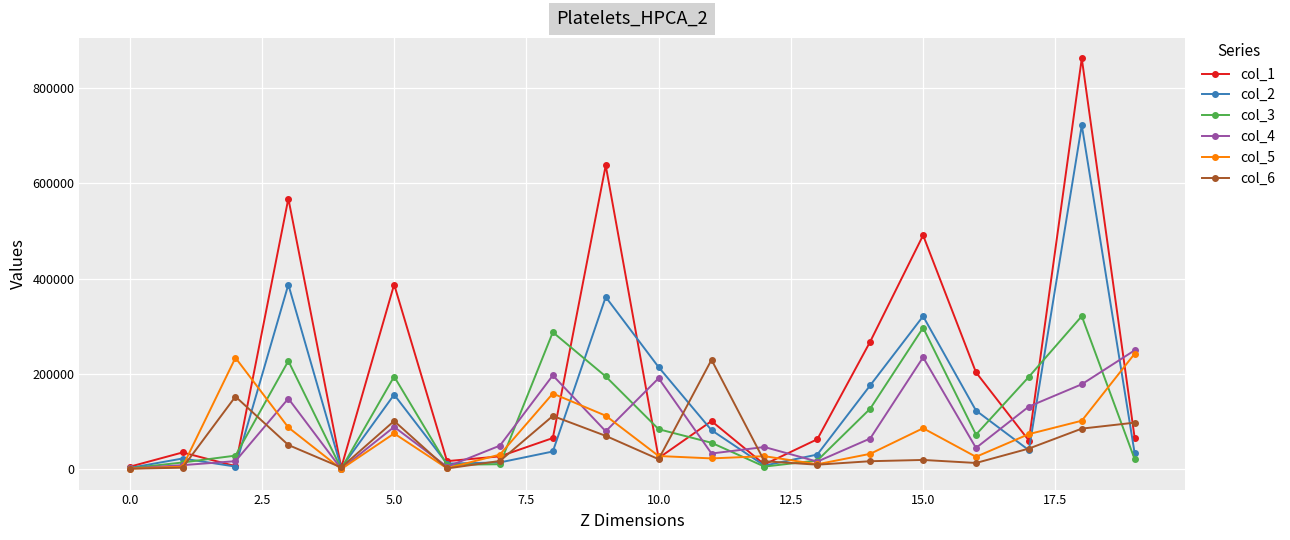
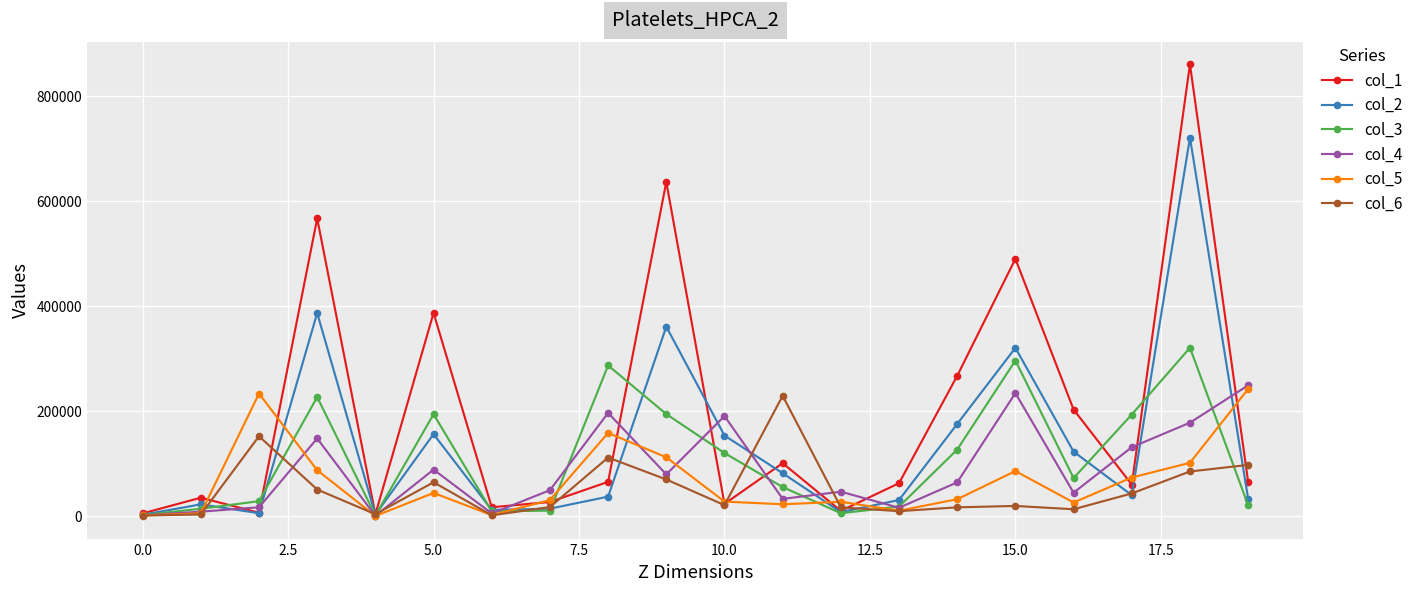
col_5, 5.0: 80000 -> 40000
col_6, 5.0: 100000 -> 70000
col_2, 10.0: 210000 -> 150000
col_3, 10.0: 80000 -> 120000
